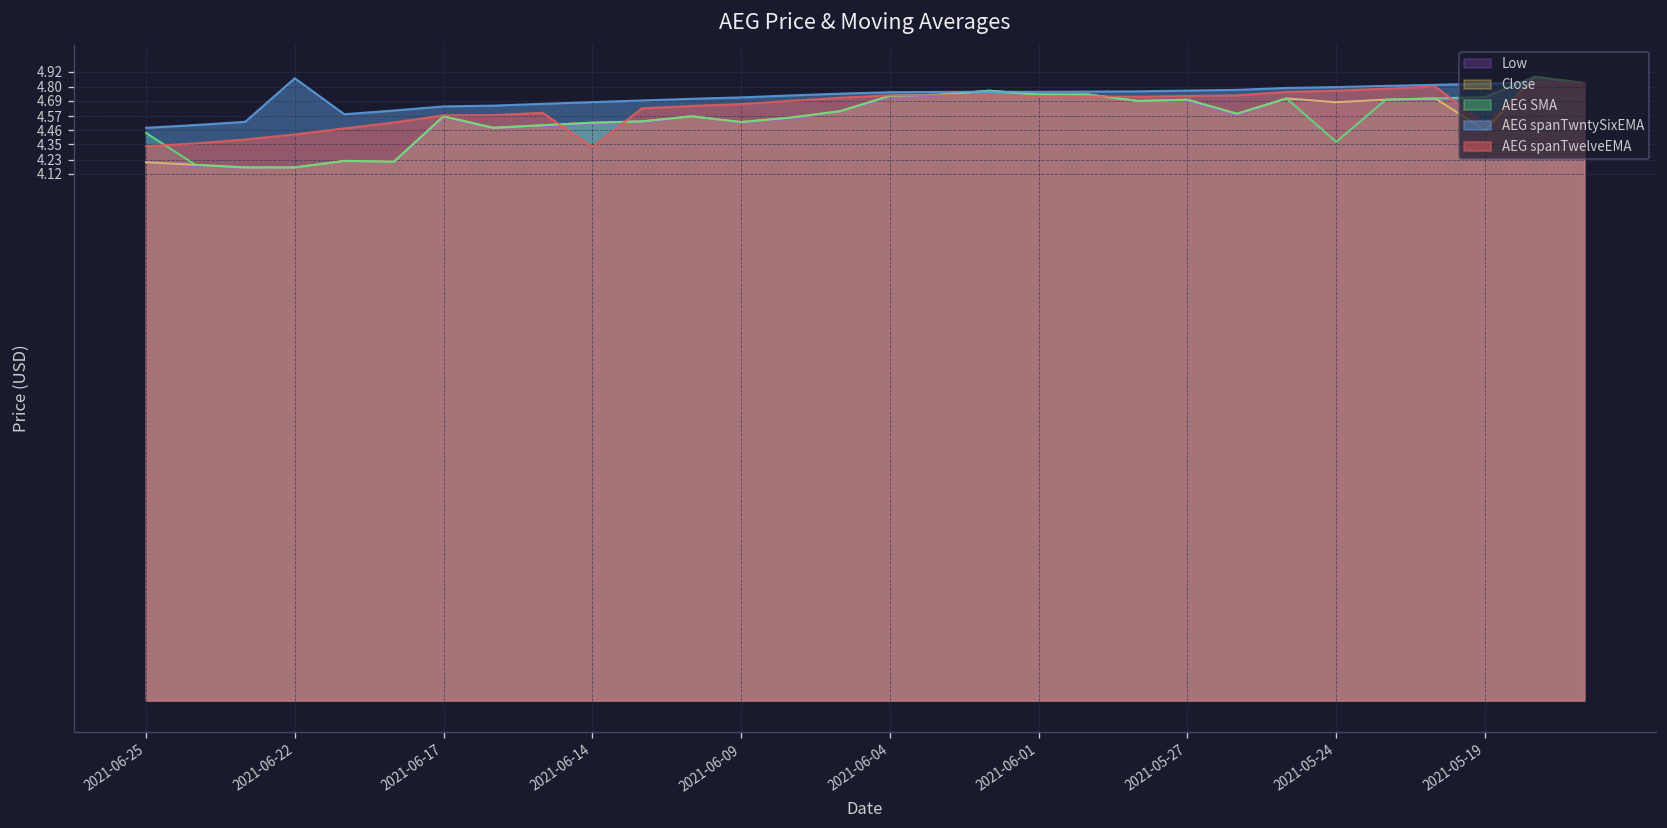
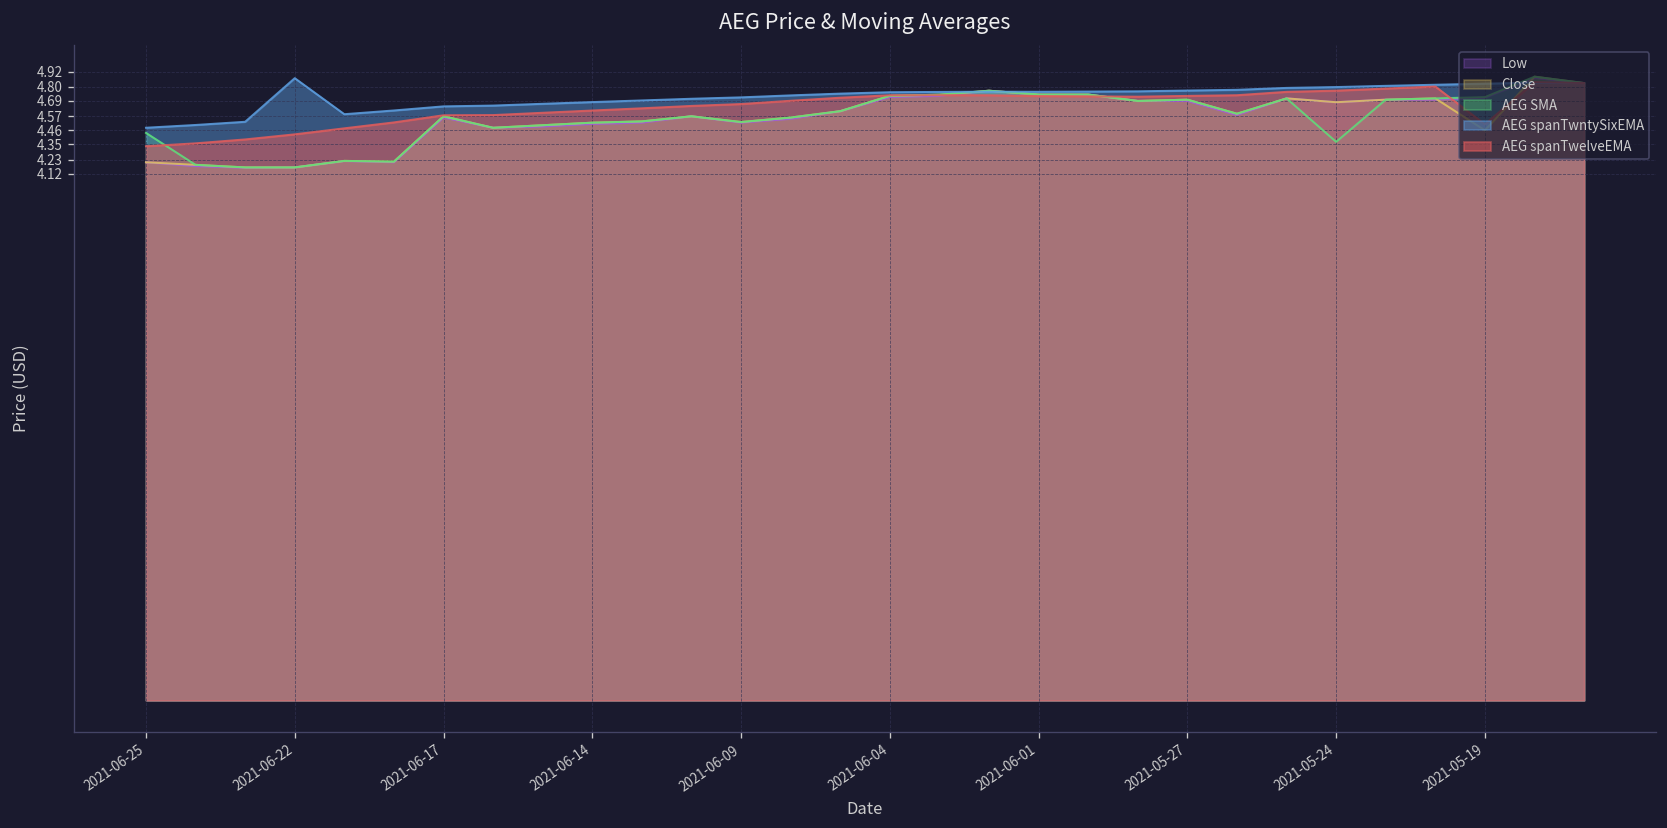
AEG spanTwelveEMA, 2021-06-14: 4.33 -> 4.62
